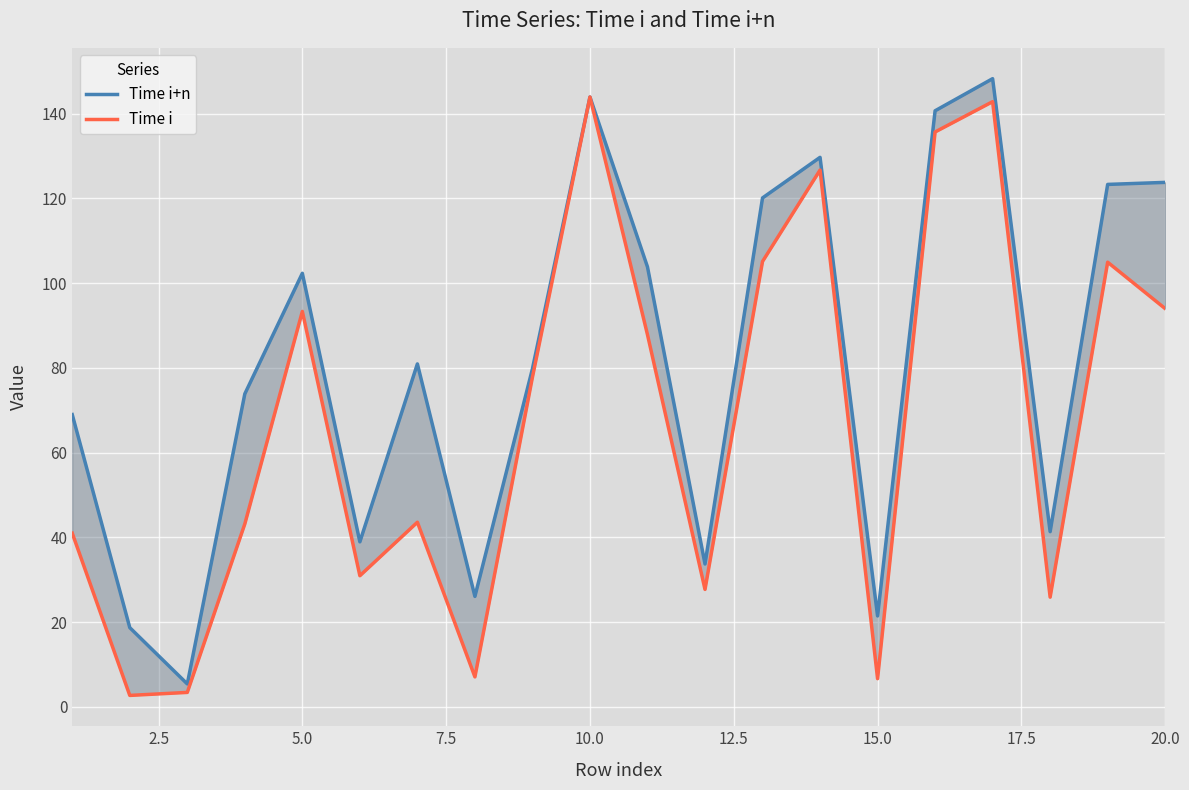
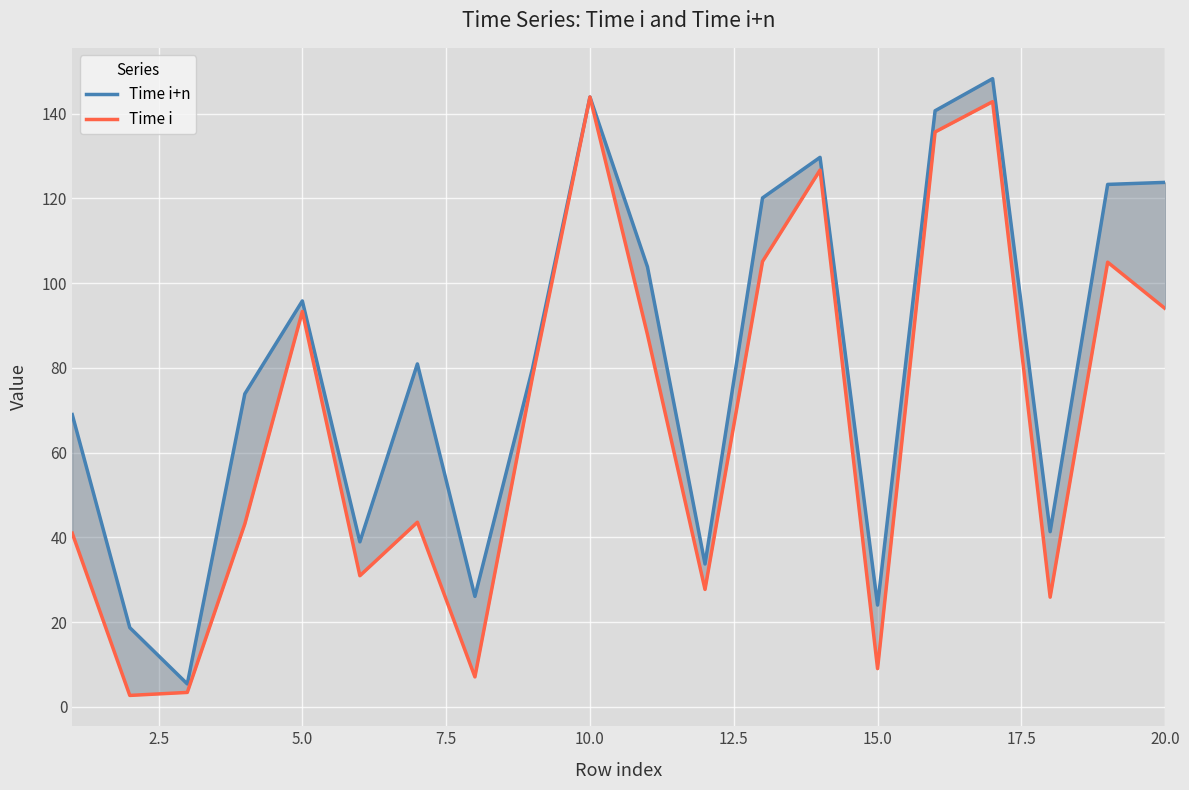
Time i+n, 5.0: 102 -> 96
Time i+n, 15.0: 21 -> 24
Time i, 15.0: 7 -> 9
